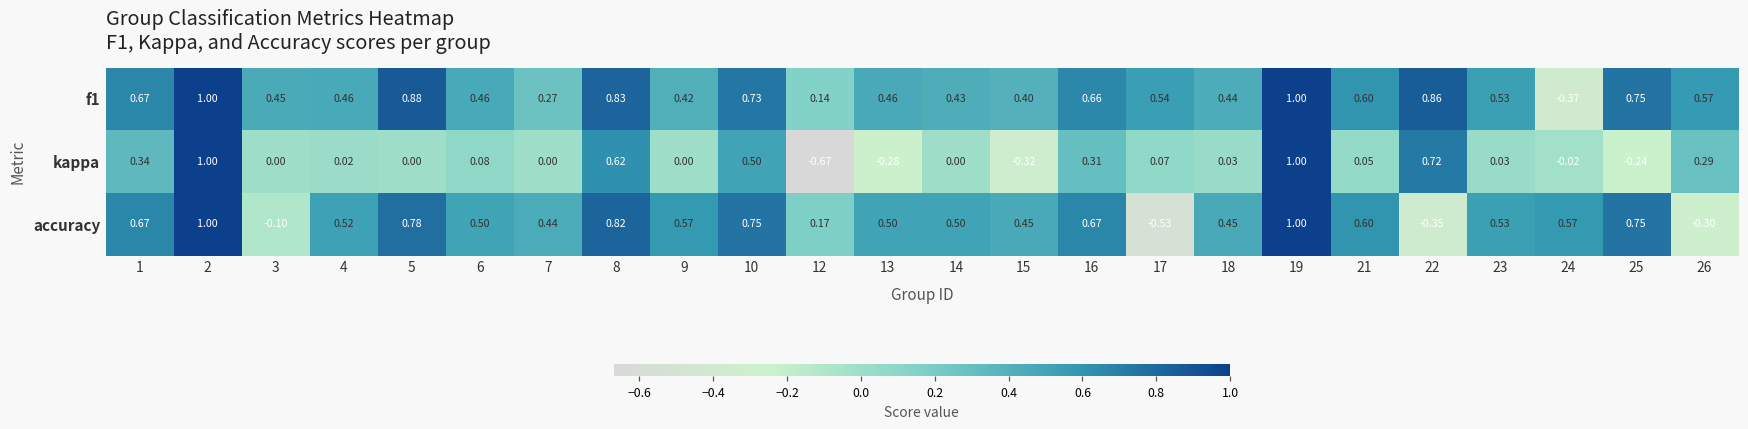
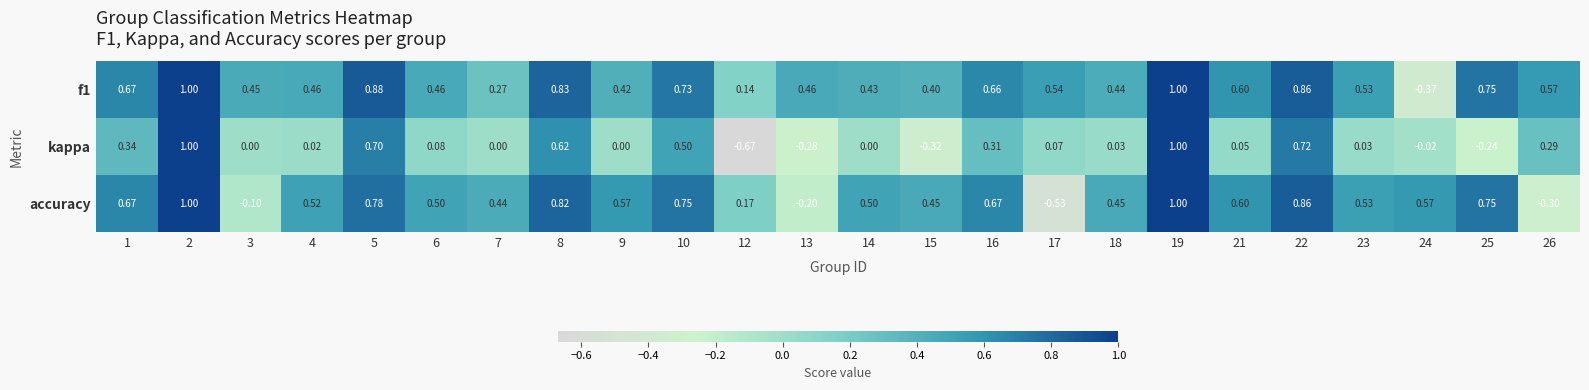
kappa, 5: 0.00 -> 0.70
accuracy, 13: 0.50 -> -0.20
accuracy, 22: -0.35 -> 0.86
